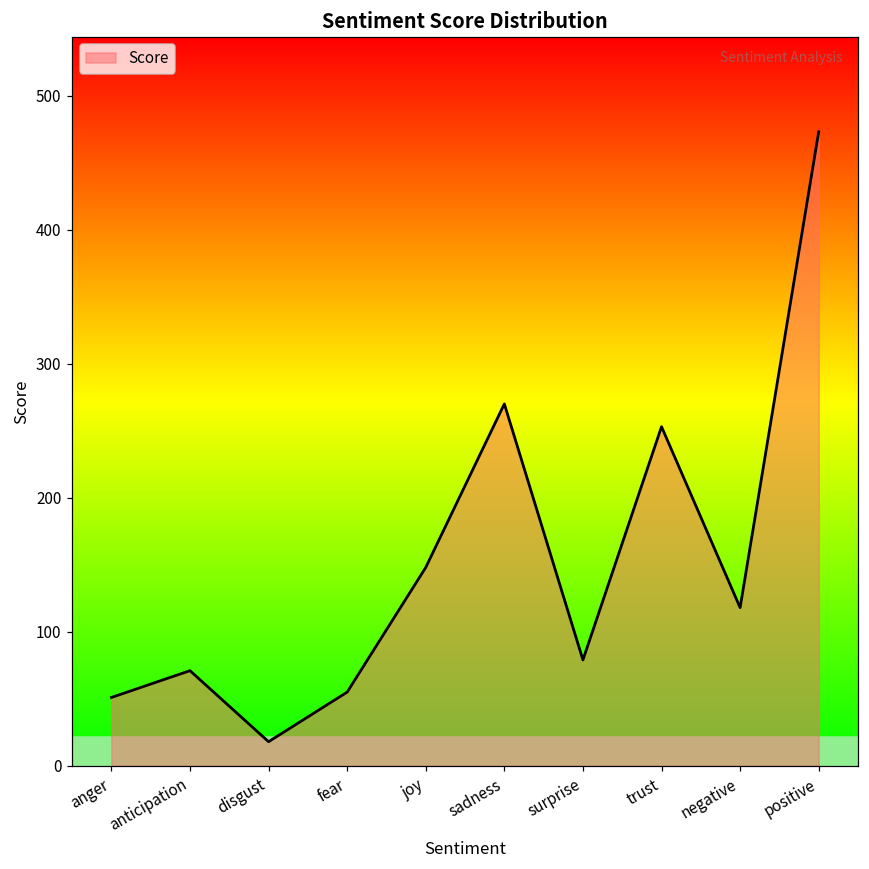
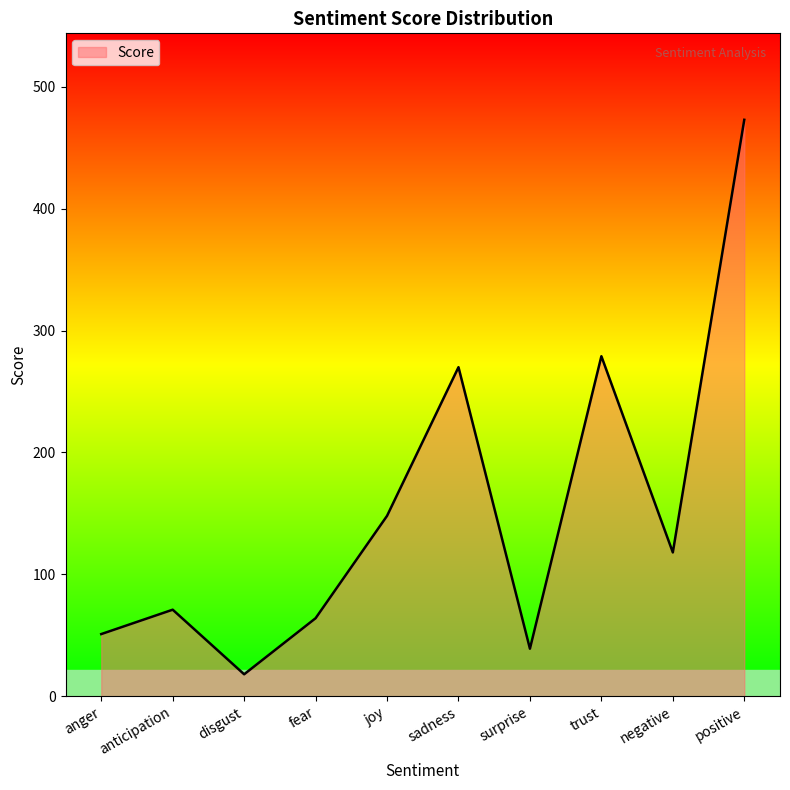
fear: 55 -> 64
surprise: 79 -> 39
trust: 253 -> 279
